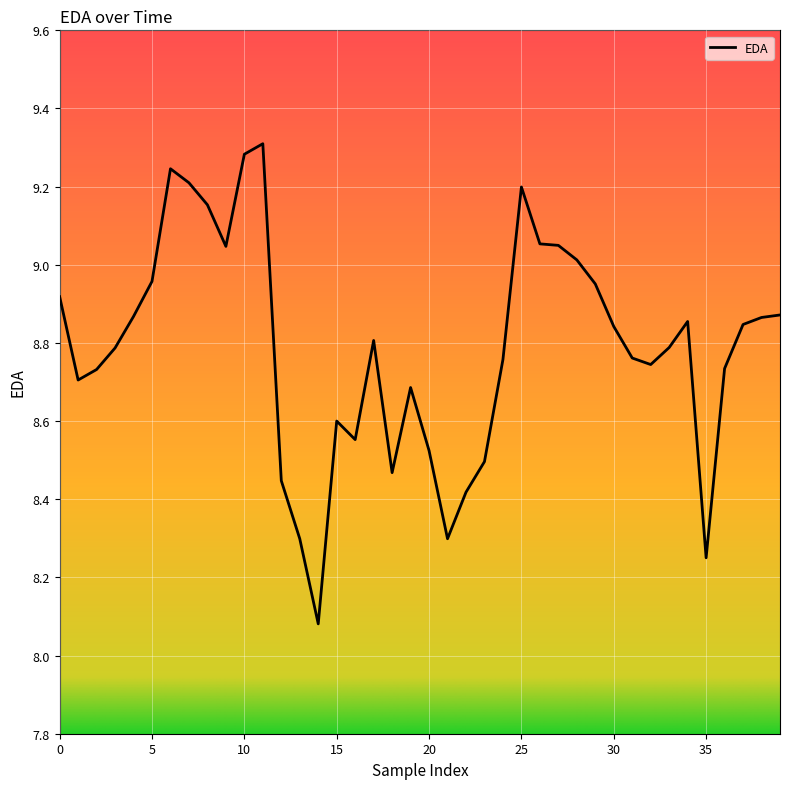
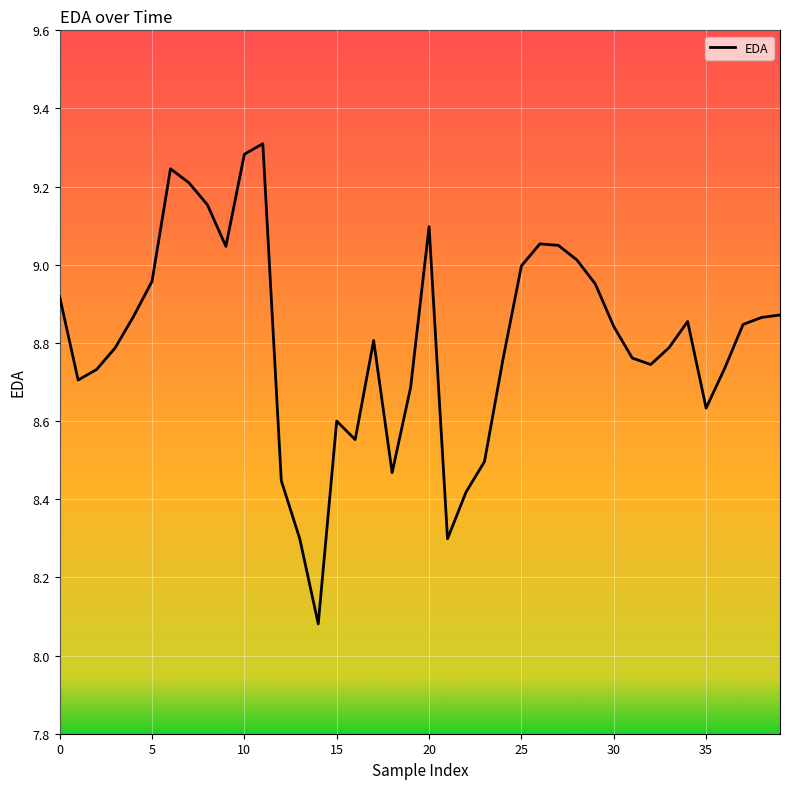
20: 8.52 -> 9.10
25: 9.20 -> 9.00
35: 8.25 -> 8.63
